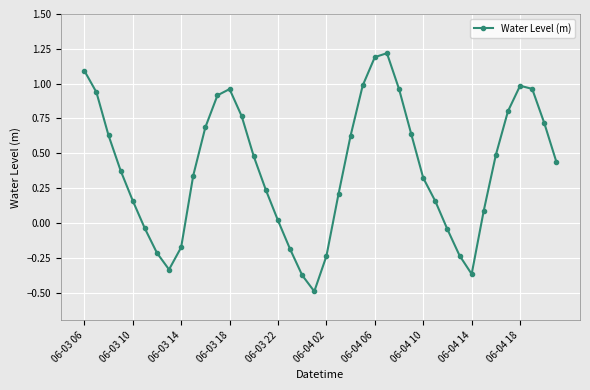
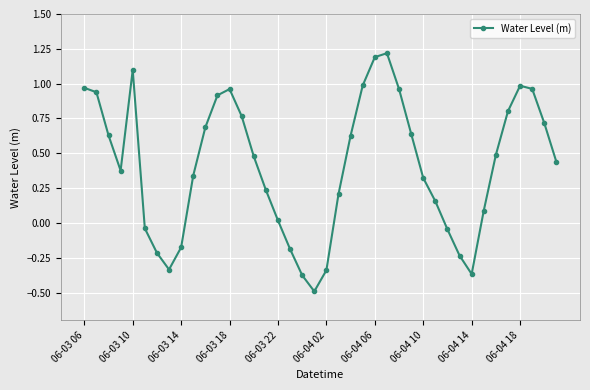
06-03 06: 1.09 -> 0.97
06-03 10: 0.16 -> 1.10
06-04 02: -0.24 -> -0.34
